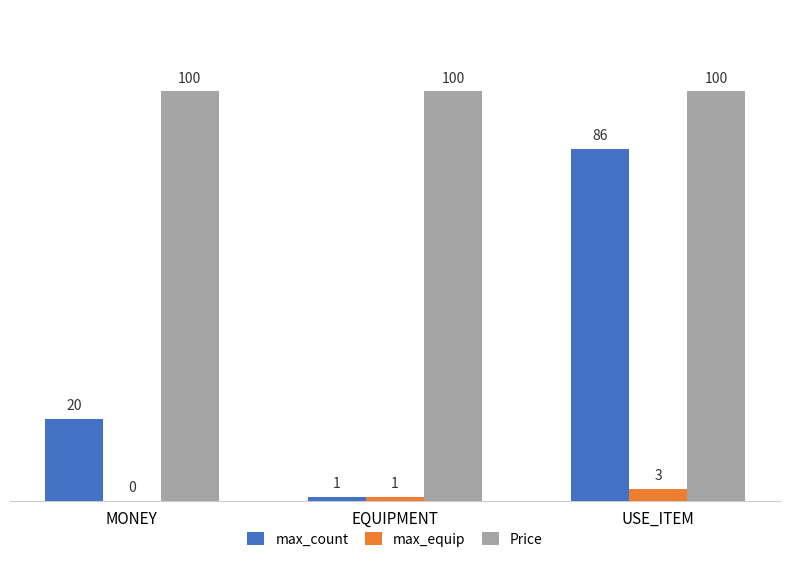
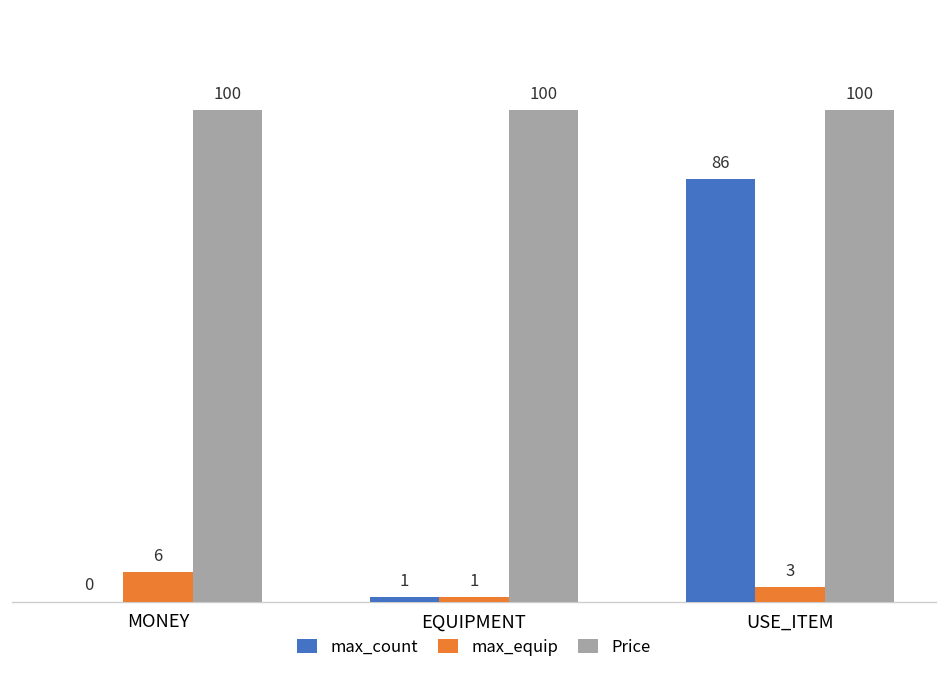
max_count, MONEY: 20 -> 0
max_equip, MONEY: 0 -> 6
